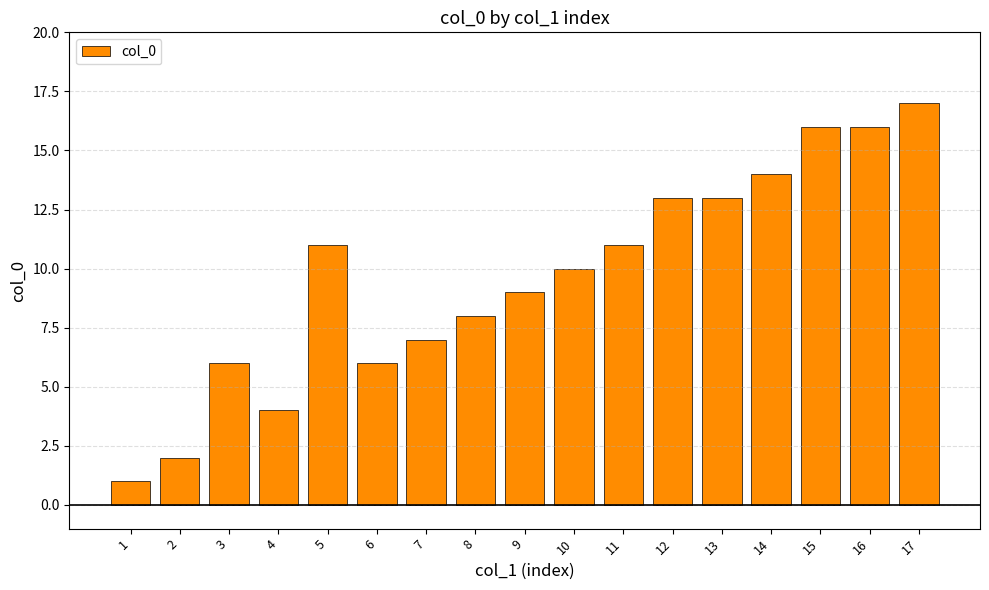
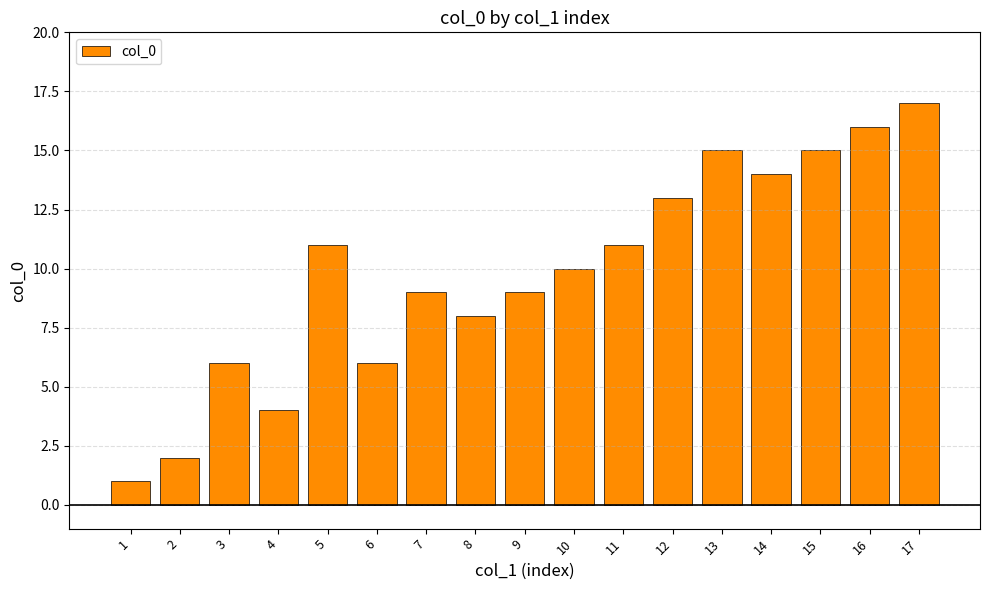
7: 7 -> 9
13: 13 -> 15
15: 16 -> 15
